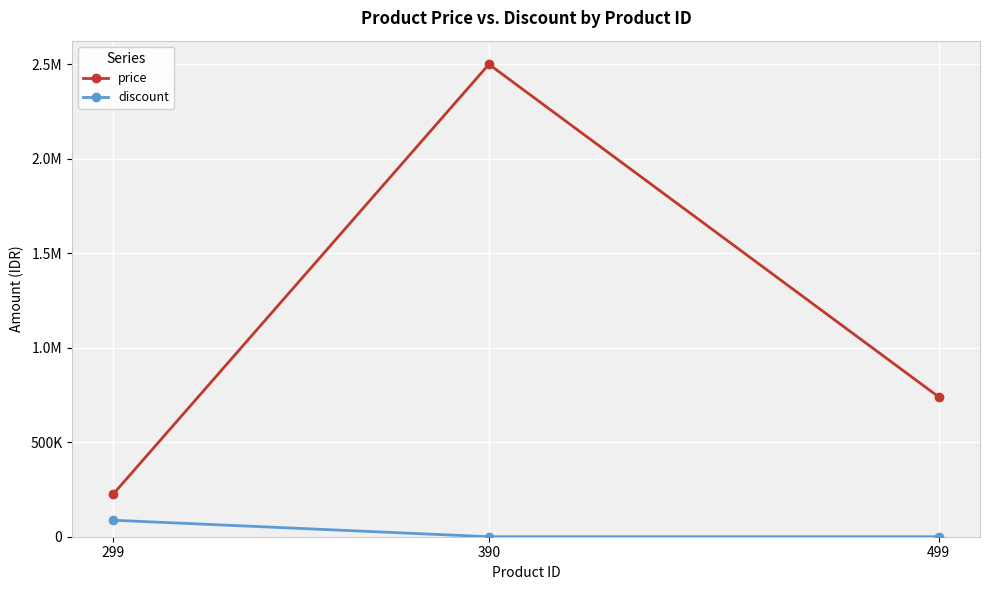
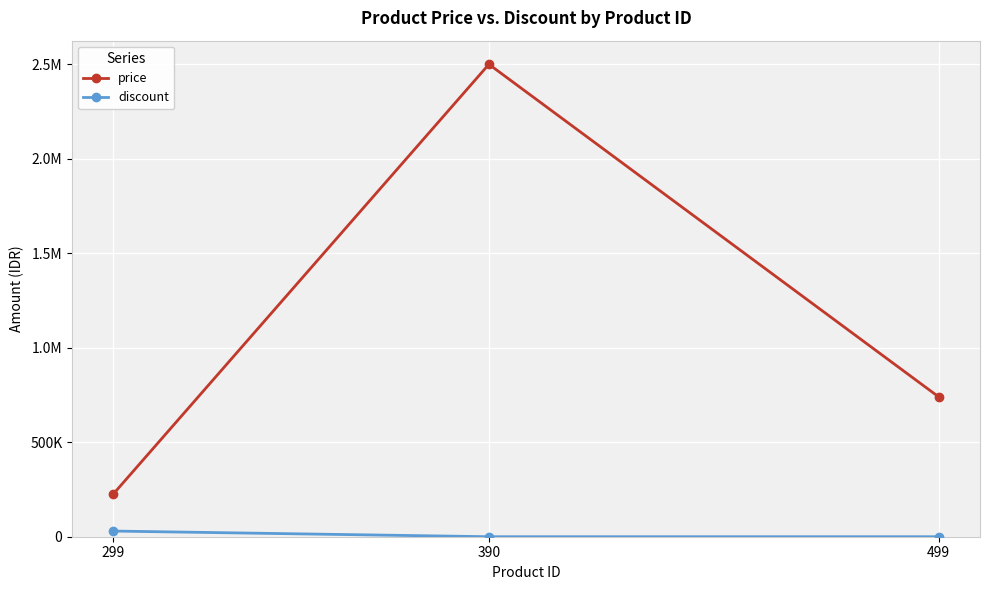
discount, 299: 90000 -> 30000
